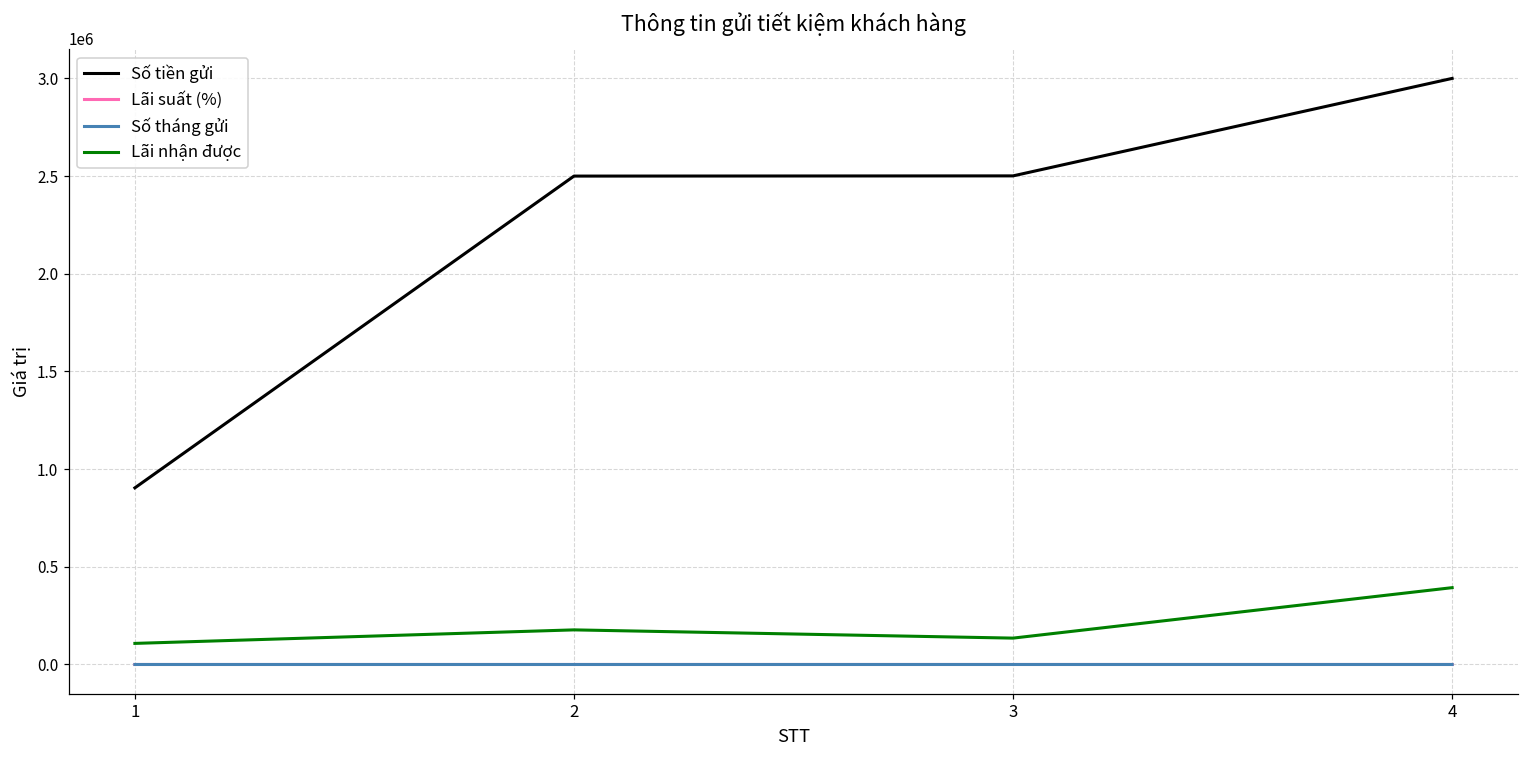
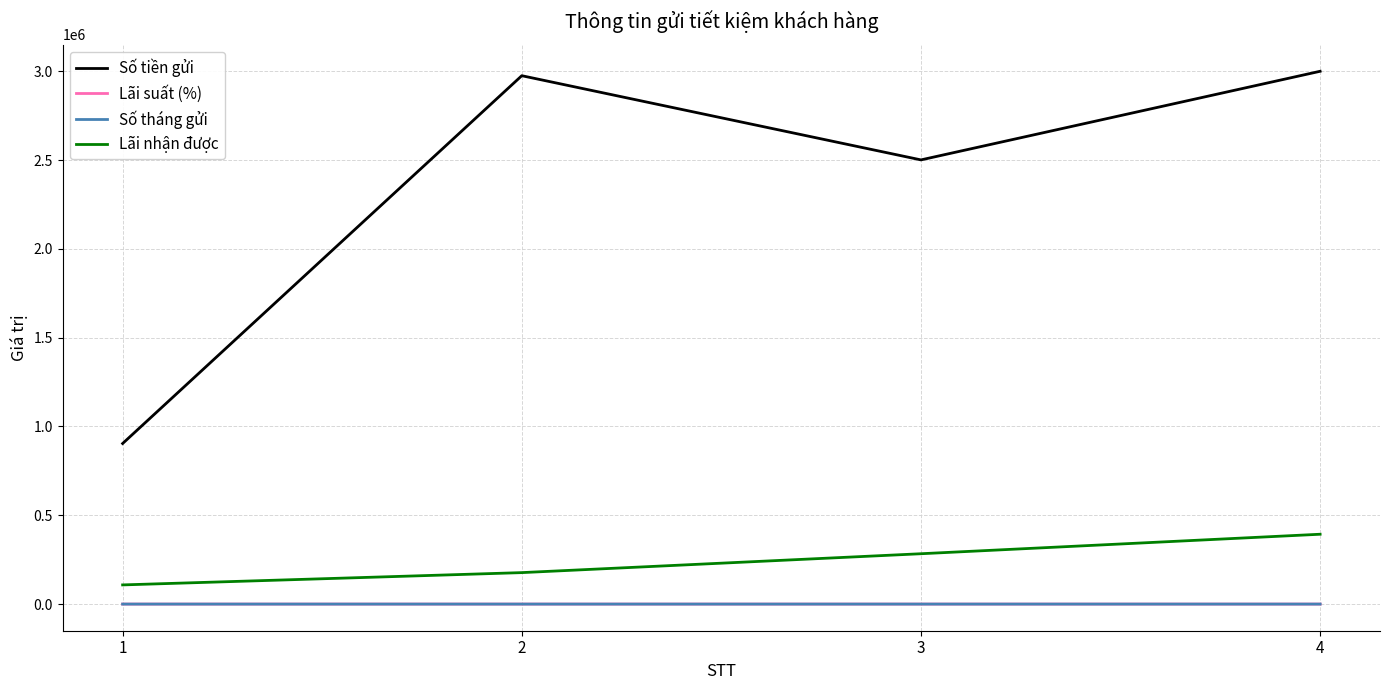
Số tiền gửi, 2: 2500000 -> 2980000
Lãi nhận được, 3: 140000 -> 280000
